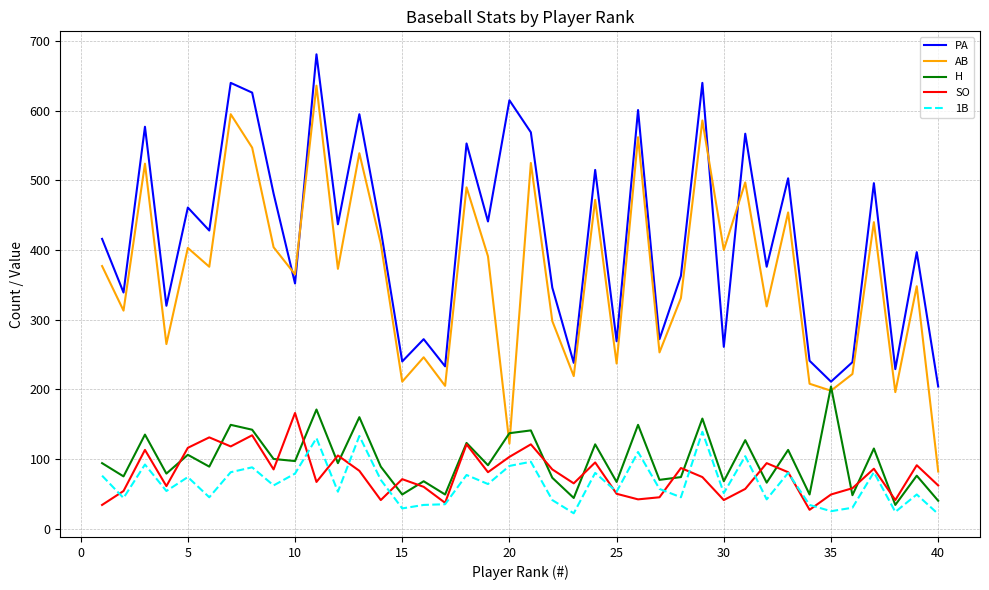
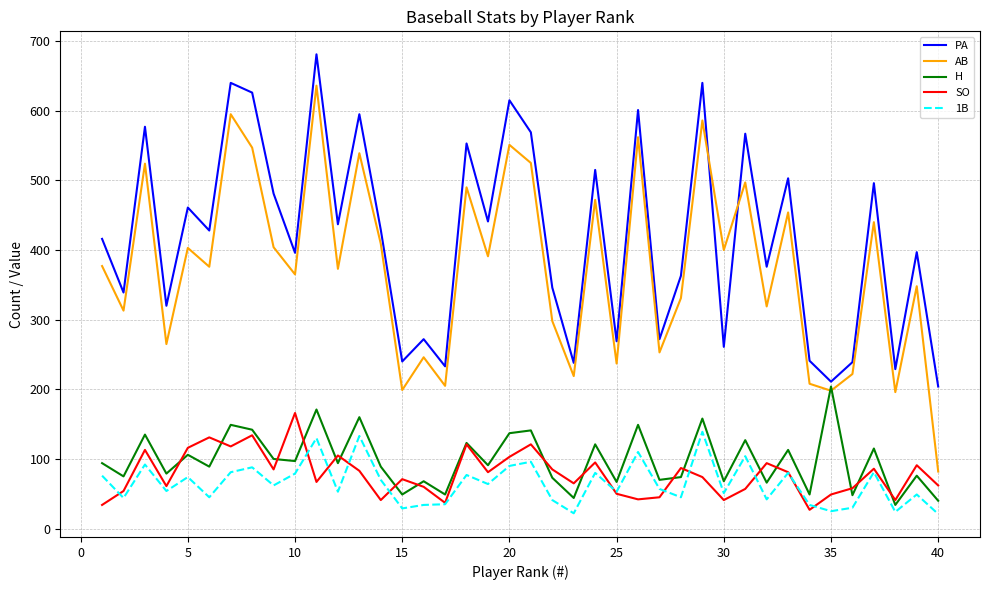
PA, 10: 350 -> 400
AB, 15: 210 -> 200
AB, 20: 120 -> 550
